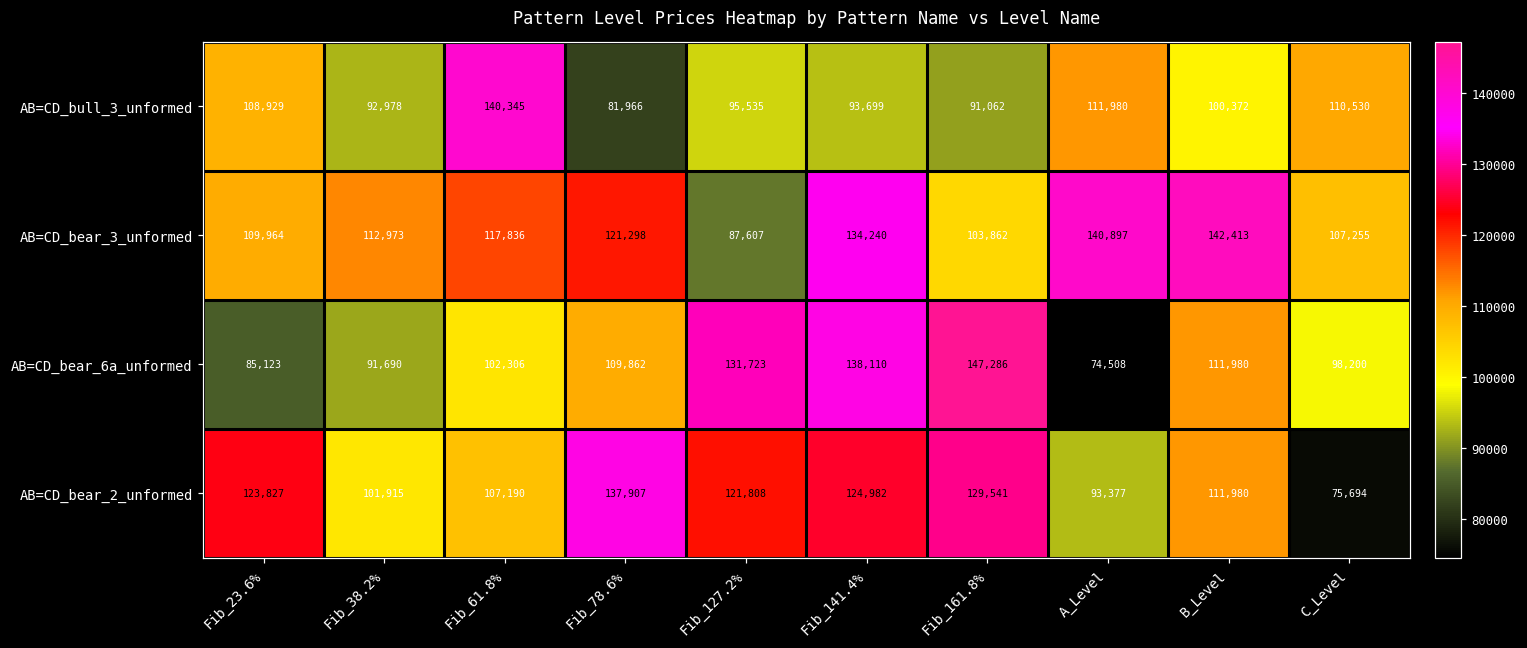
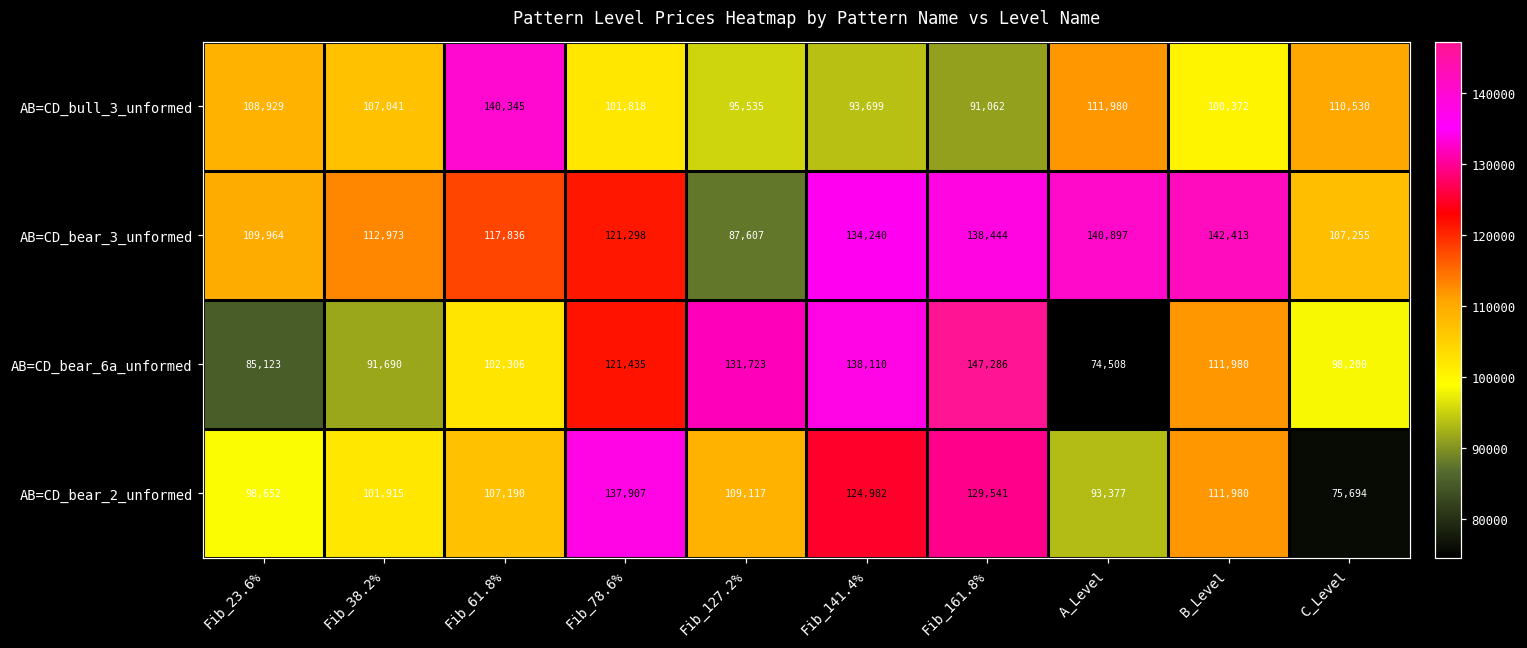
AB=CD_bull_3_unformed, Fib_38.2%: 92,978 -> 107,041
AB=CD_bull_3_unformed, Fib_78.6%: 81,966 -> 101,818
AB=CD_bear_3_unformed, Fib_161.8%: 103,862 -> 138,444
AB=CD_bear_6a_unformed, Fib_78.6%: 109,862 -> 121,435
AB=CD_bear_2_unformed, Fib_23.6%: 123,827 -> 98,652
AB=CD_bear_2_unformed, Fib_127.2%: 121,808 -> 109,117
